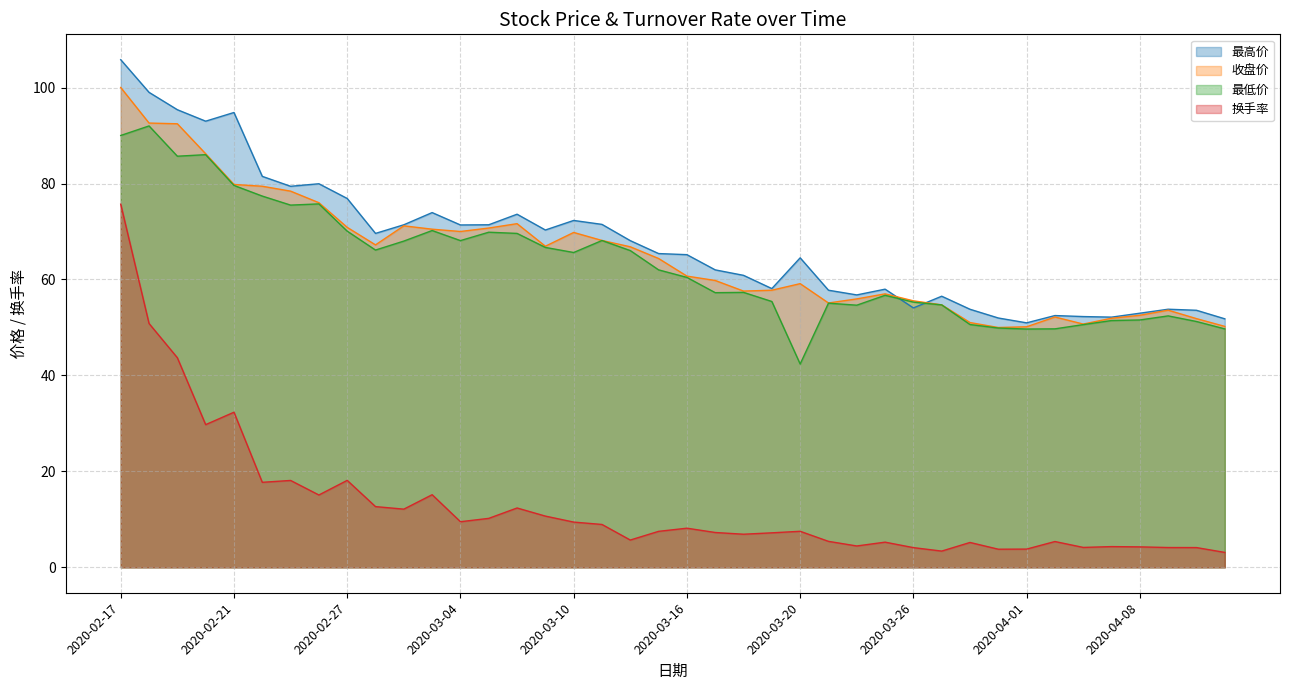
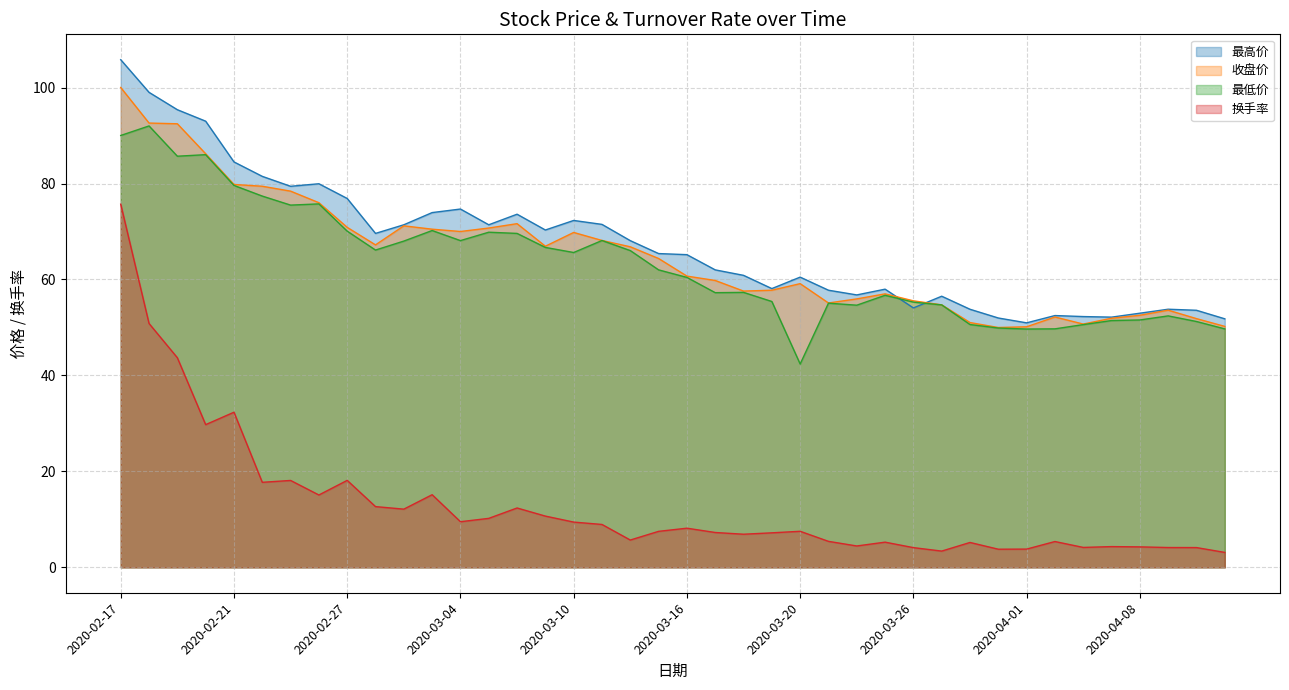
最高价, 2020-02-21: 95 -> 85
最高价, 2020-03-04: 71 -> 75
最高价, 2020-03-20: 65 -> 60
